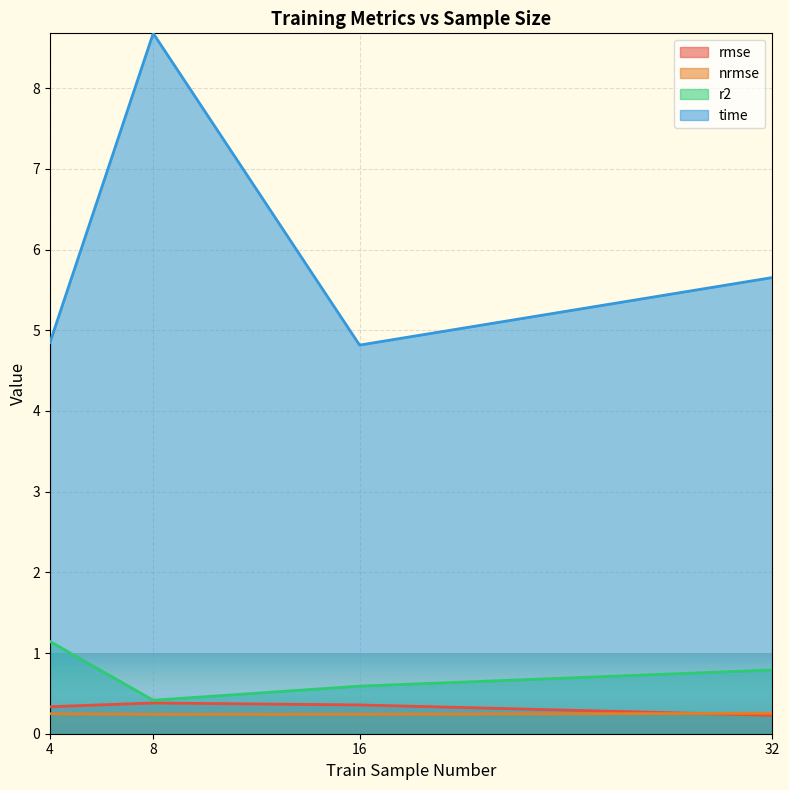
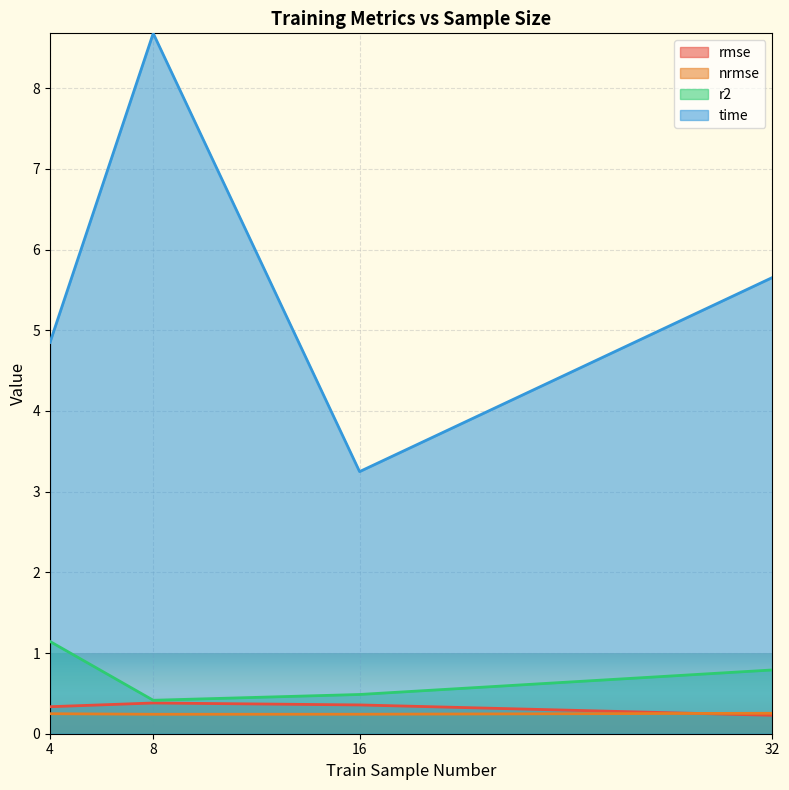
r2, 16: 0.6 -> 0.5
time, 16: 4.8 -> 3.2
